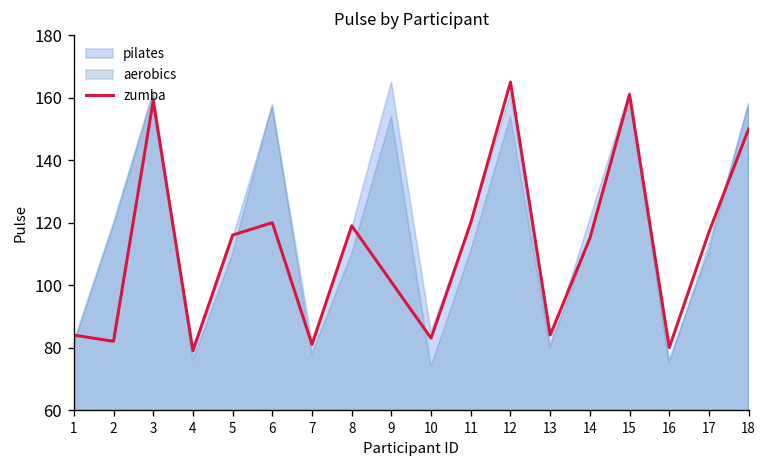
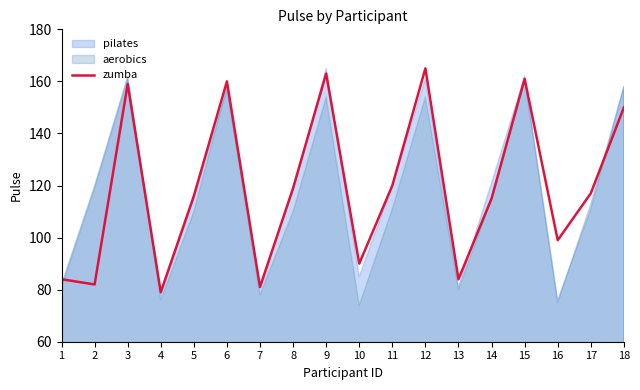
zumba, 6: 120 -> 160
zumba, 9: 101 -> 163
zumba, 10: 83 -> 90
zumba, 16: 80 -> 99
